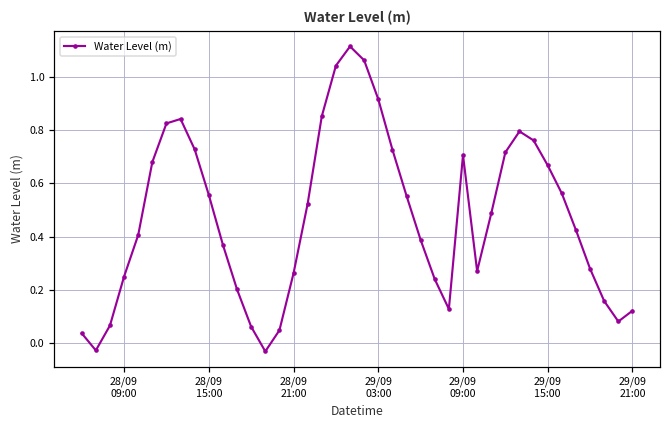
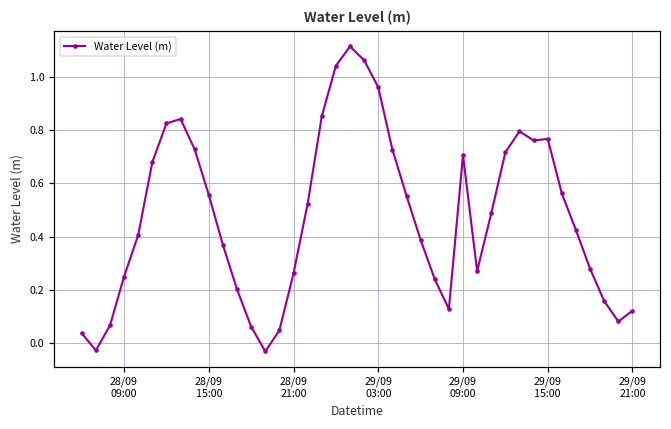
29/09 03:00: 0.92 -> 0.96
29/09 15:00: 0.67 -> 0.77
